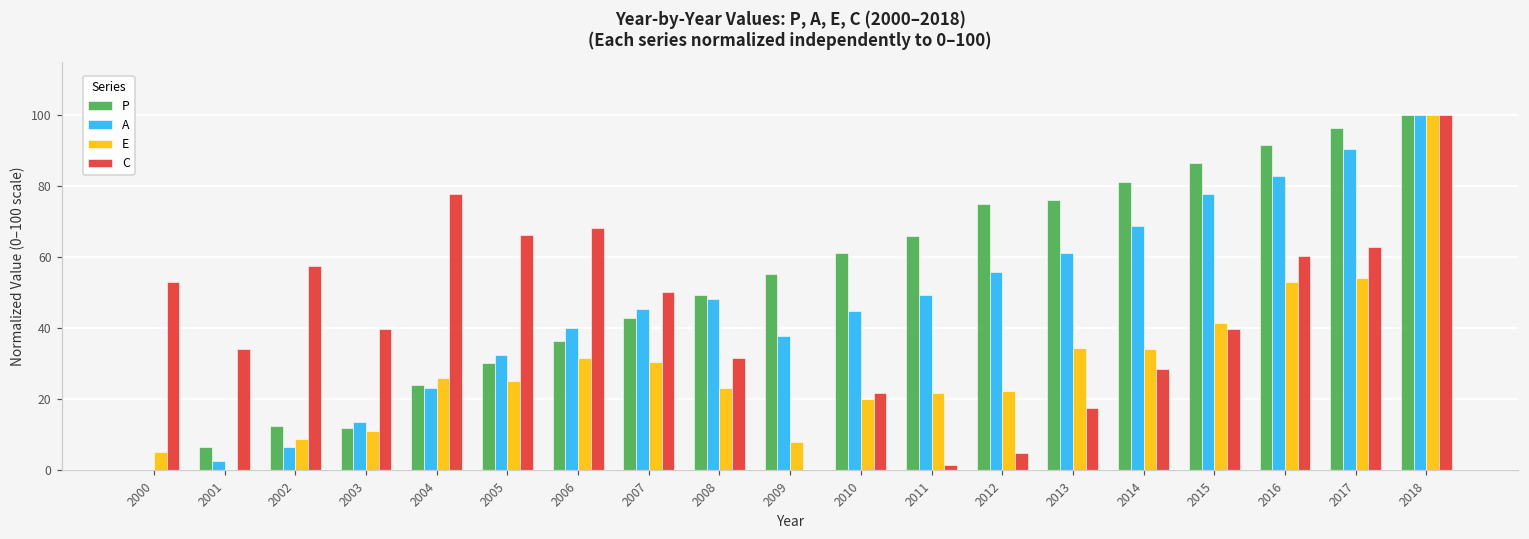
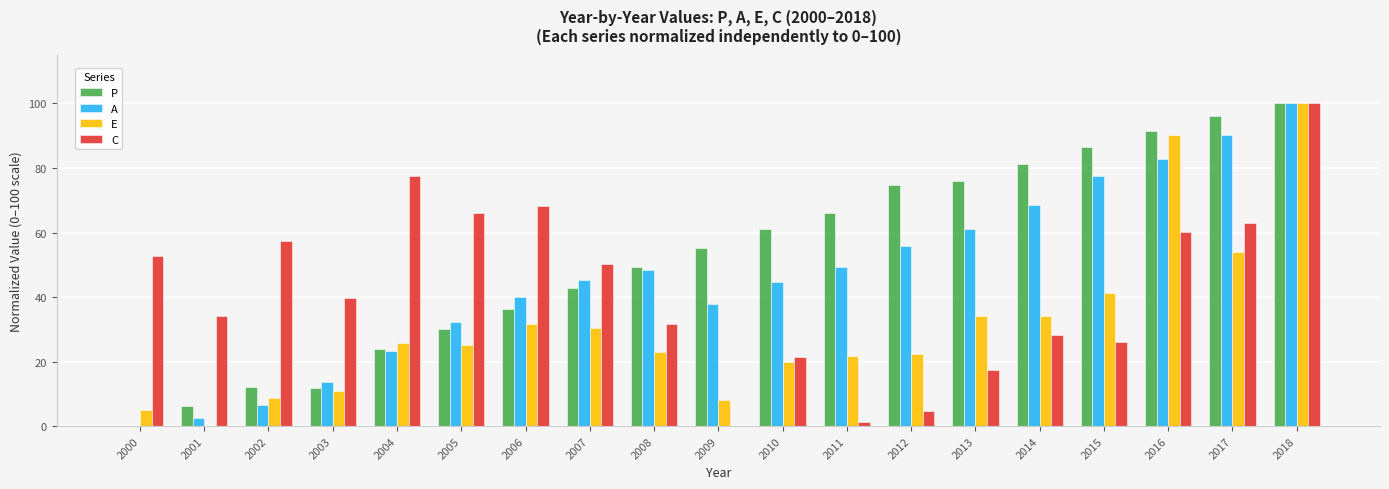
C, 2015: 40 -> 26
E, 2016: 53 -> 90
